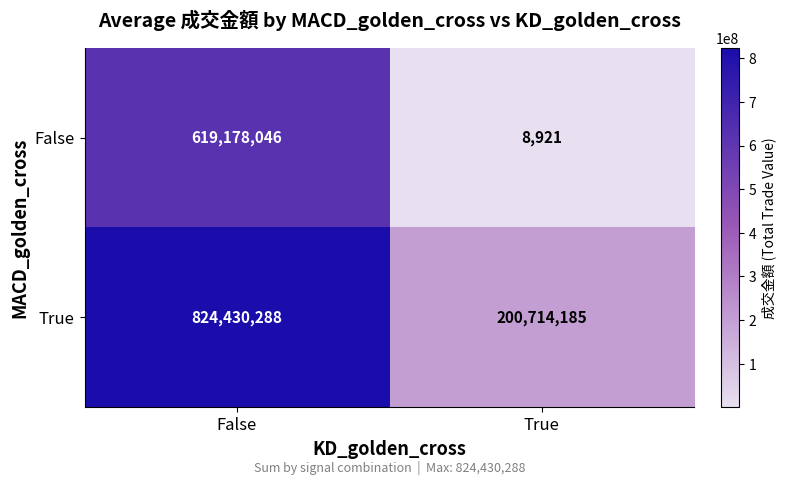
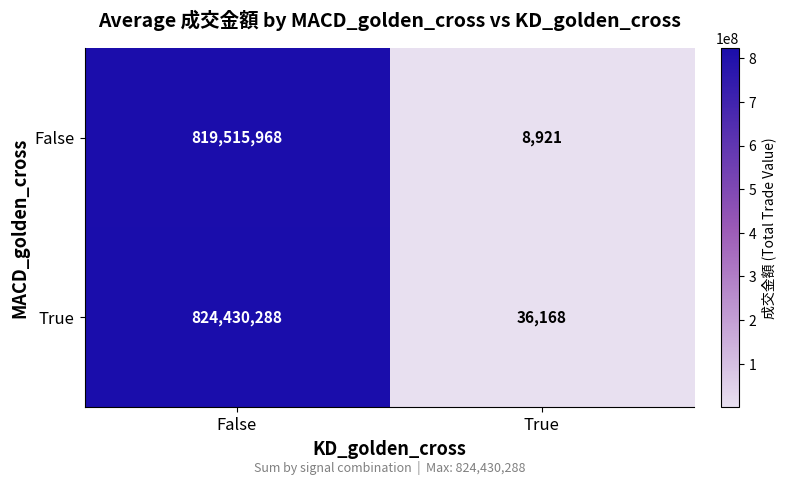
False, False: 619,178,046 -> 819,515,968
True, True: 200,714,185 -> 36,168
